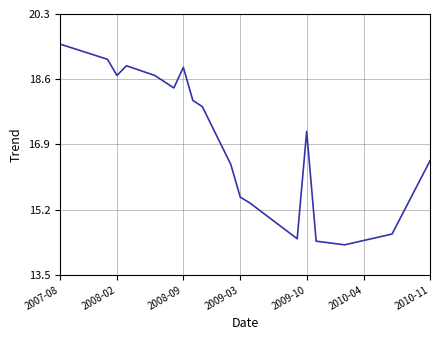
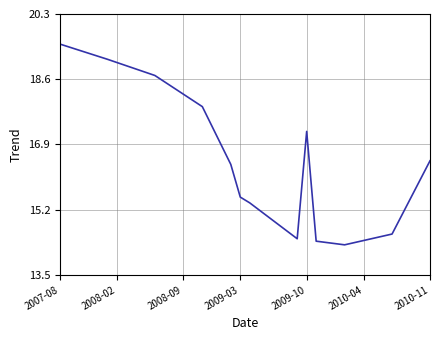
2008-02: 18.7 -> 19.0
2008-09: 18.9 -> 18.2
